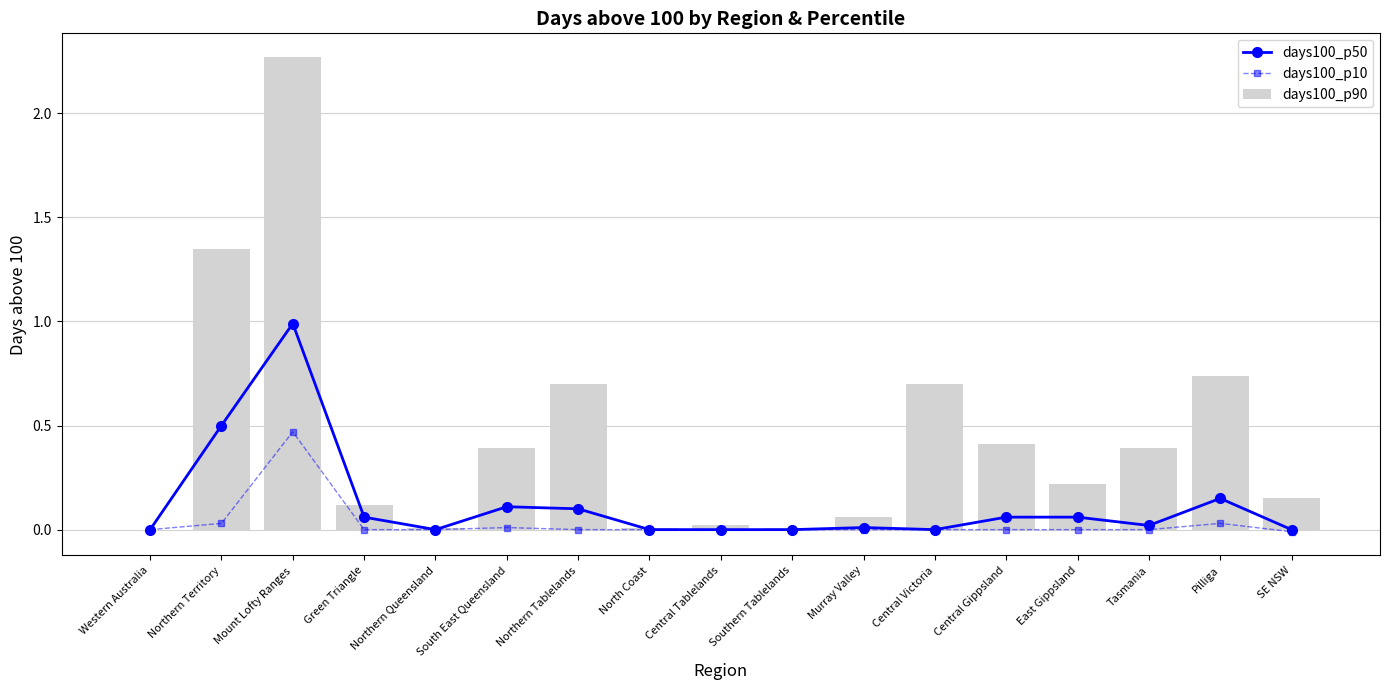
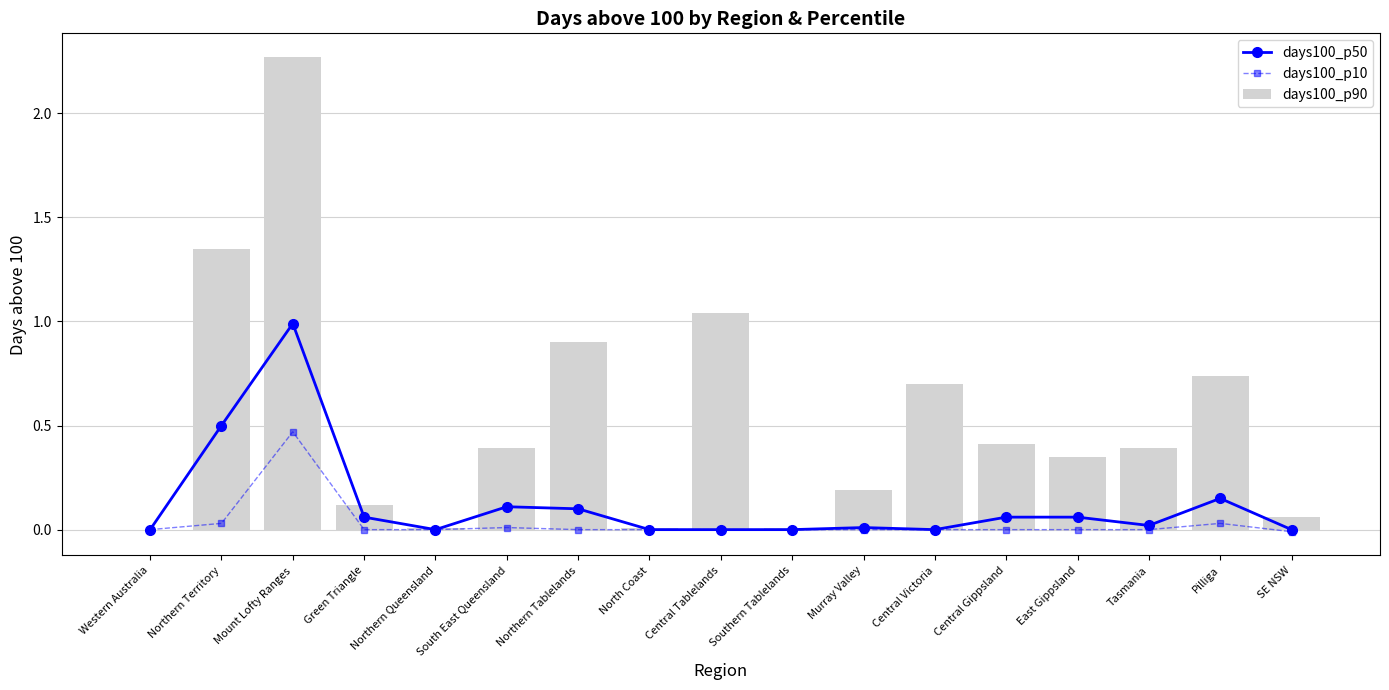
days100_p90, Northern Tablelands: 0.7 -> 0.9
days100_p90, Central Tablelands: 0.02 -> 1.04
days100_p90, Murray Valley: 0.06 -> 0.19
days100_p90, East Gippsland: 0.22 -> 0.35
days100_p90, SE NSW: 0.15 -> 0.06
